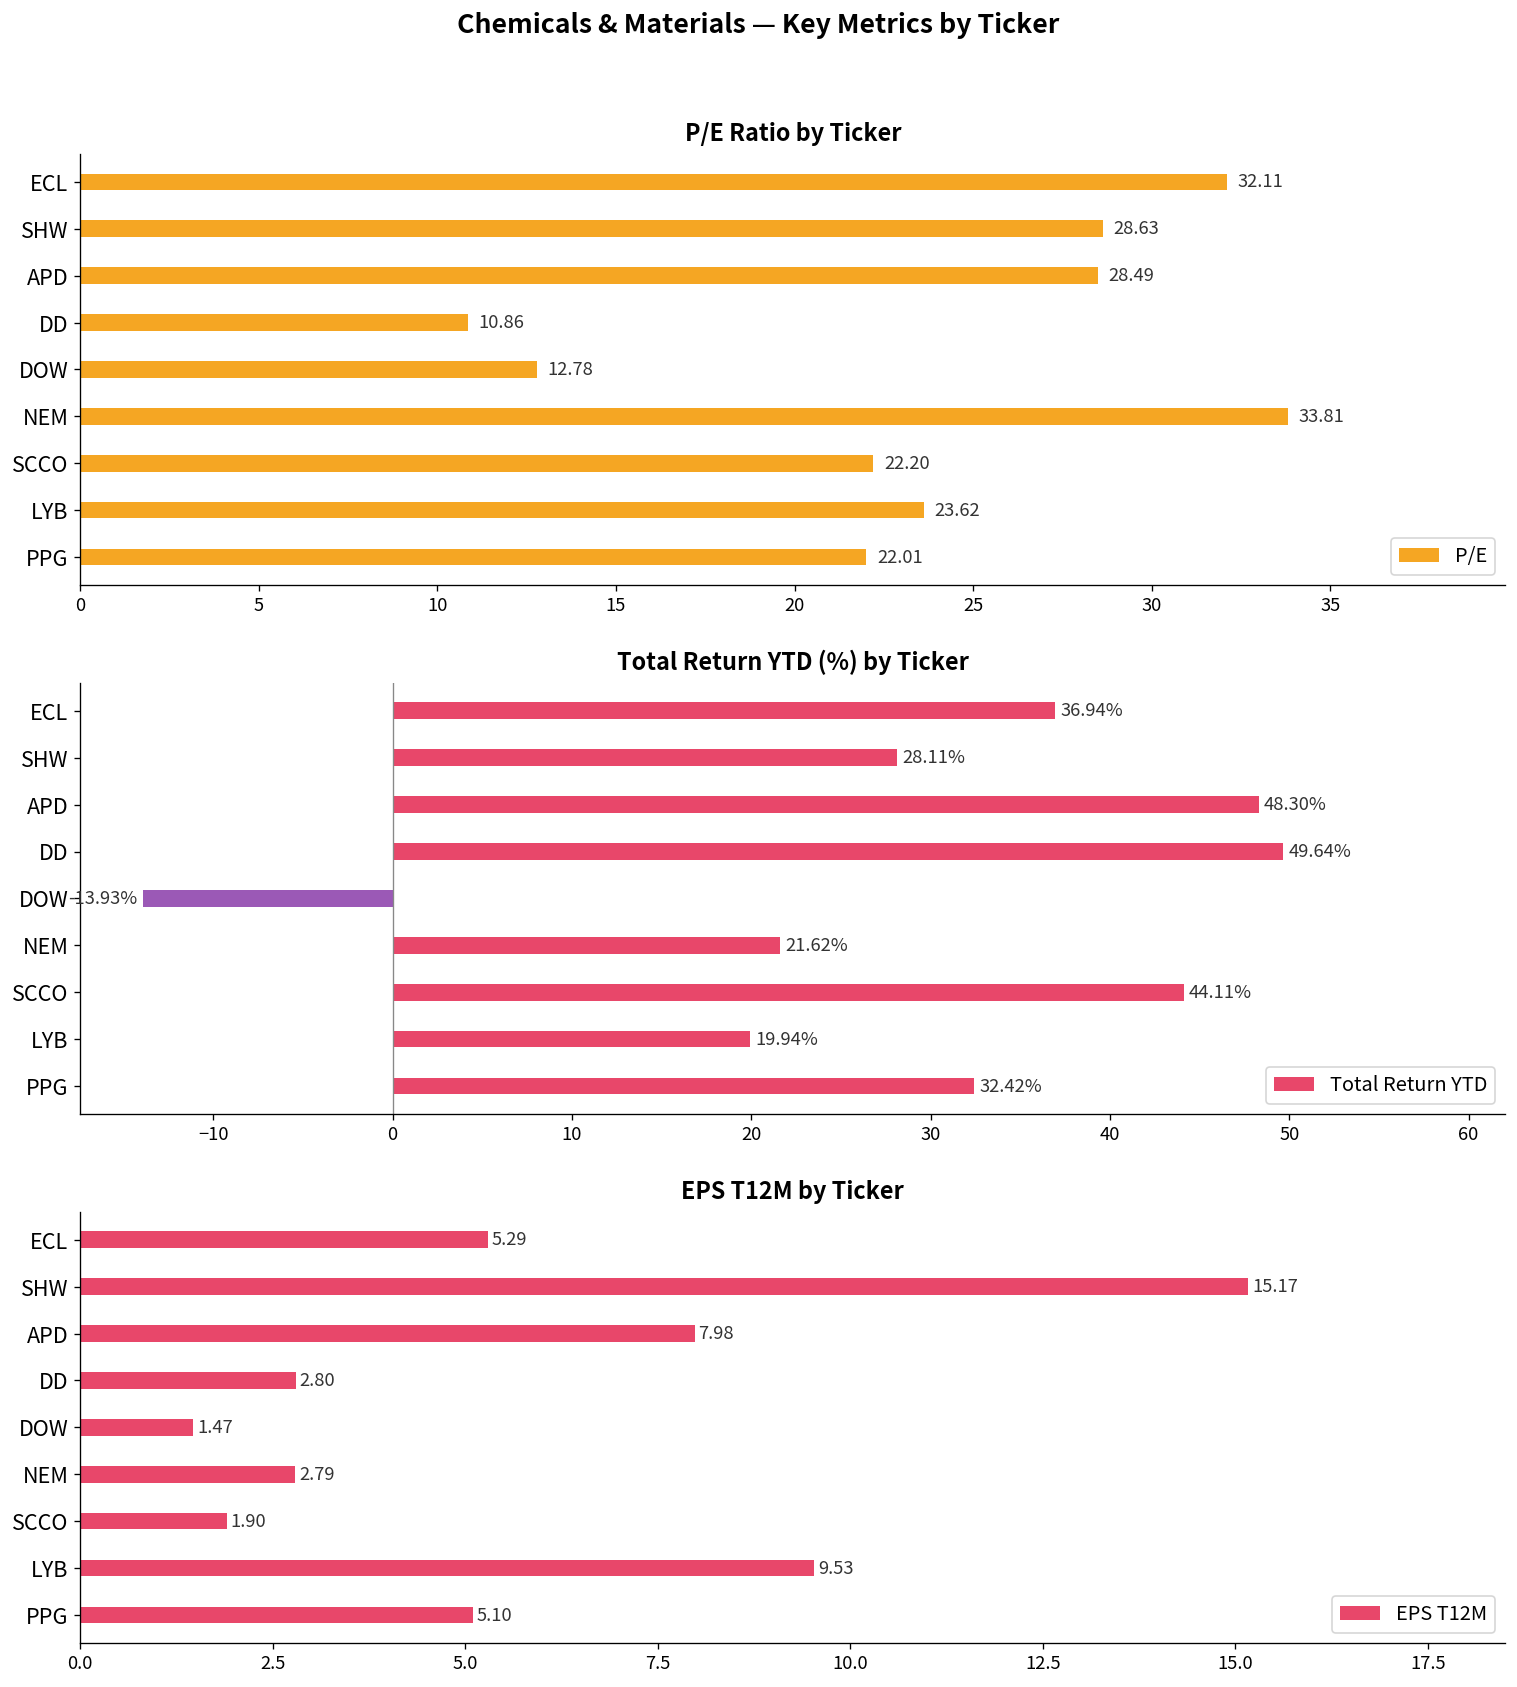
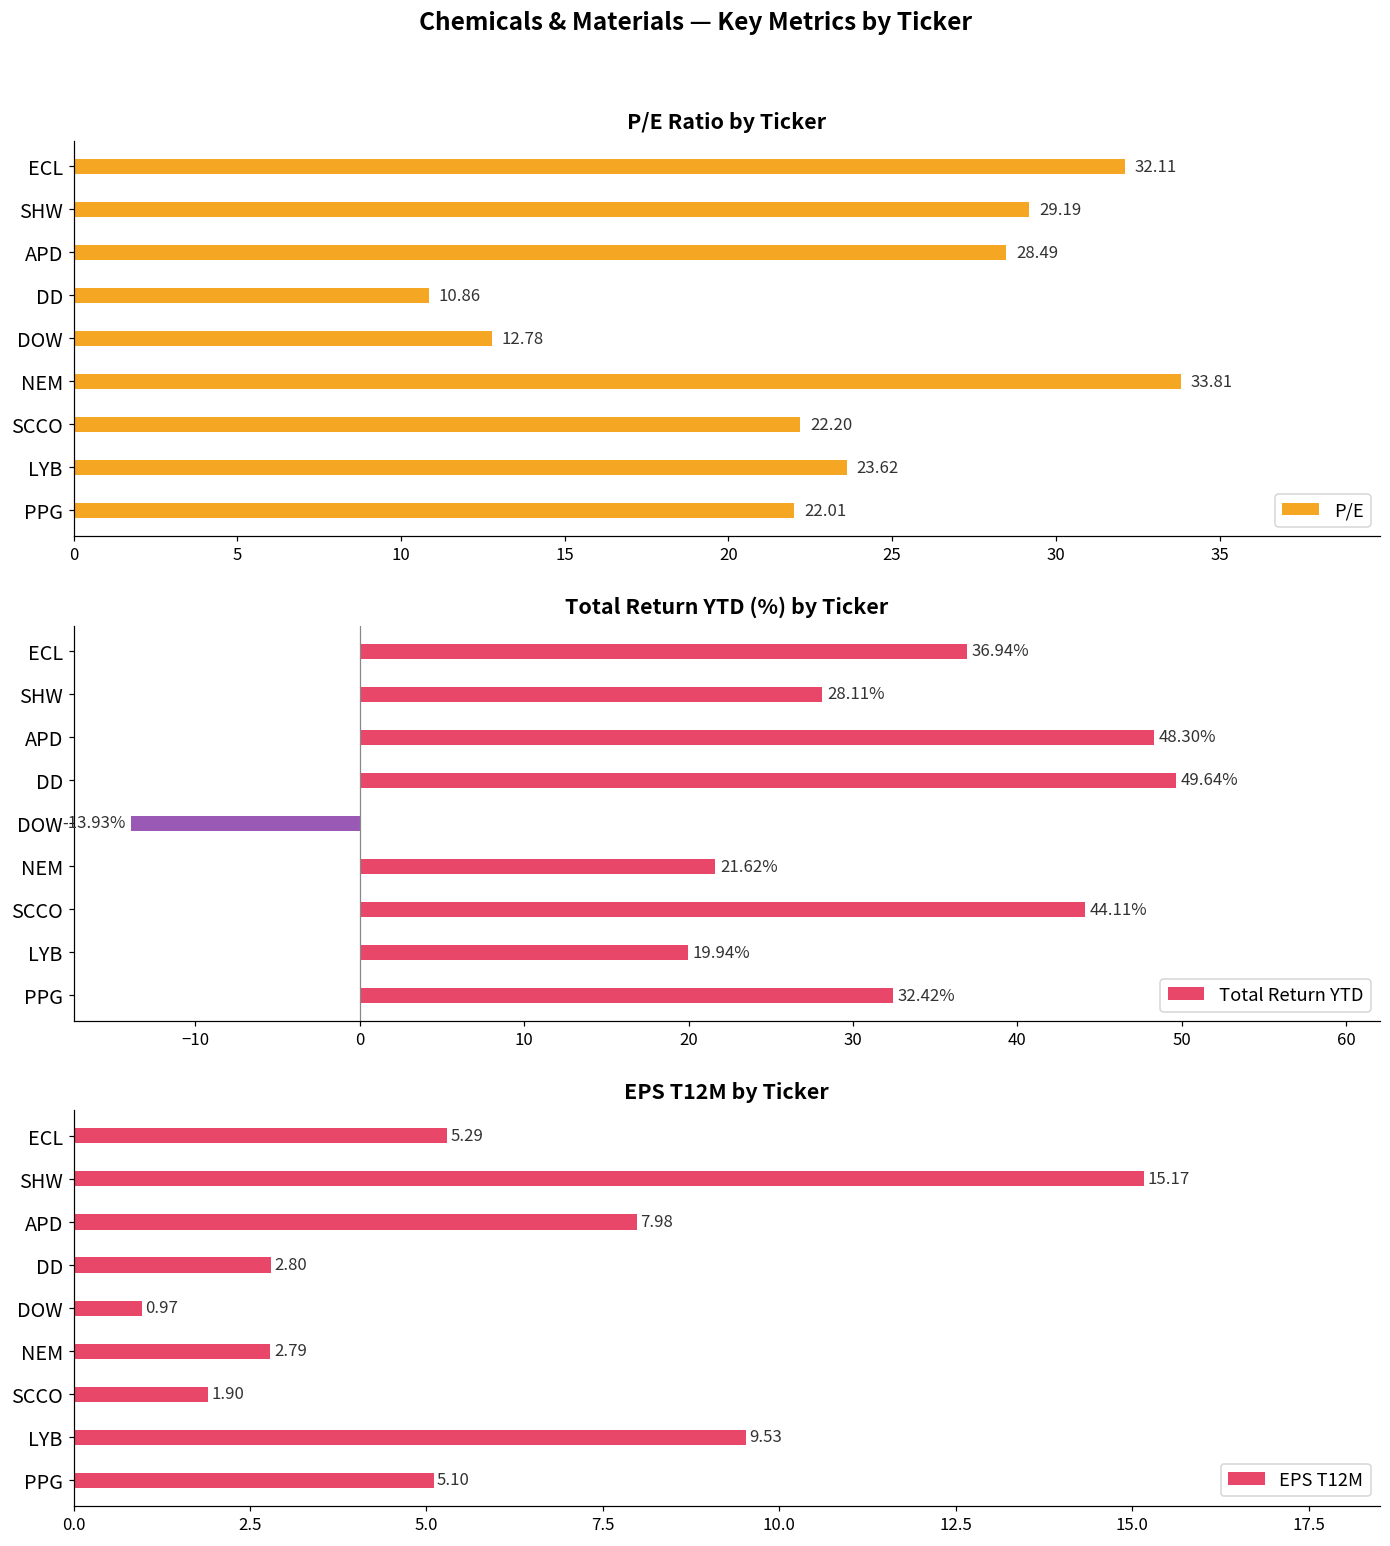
P/E Ratio by Ticker, SHW: 28.63 -> 29.19
EPS T12M by Ticker, DOW: 1.47 -> 0.97
